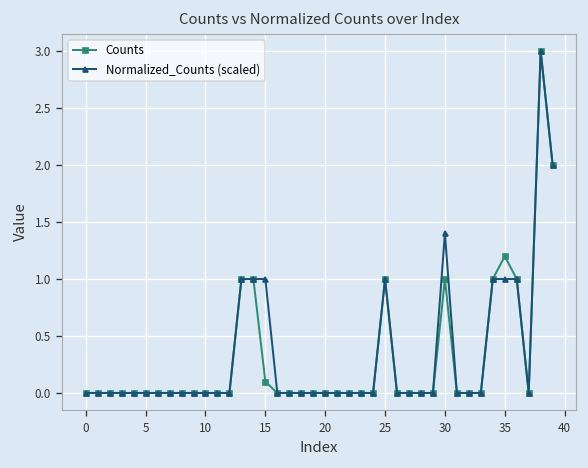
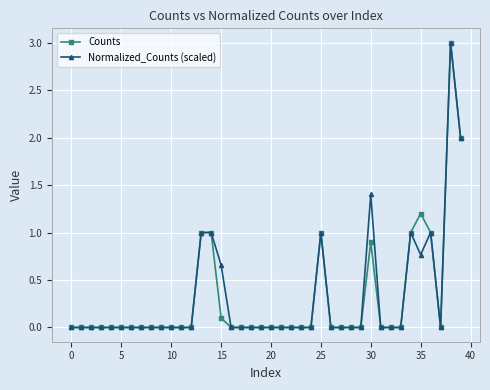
Normalized_Counts (scaled), 15: 1.0 -> 0.7
Counts, 30: 1.0 -> 0.9
Normalized_Counts (scaled), 35: 1.0 -> 0.8
